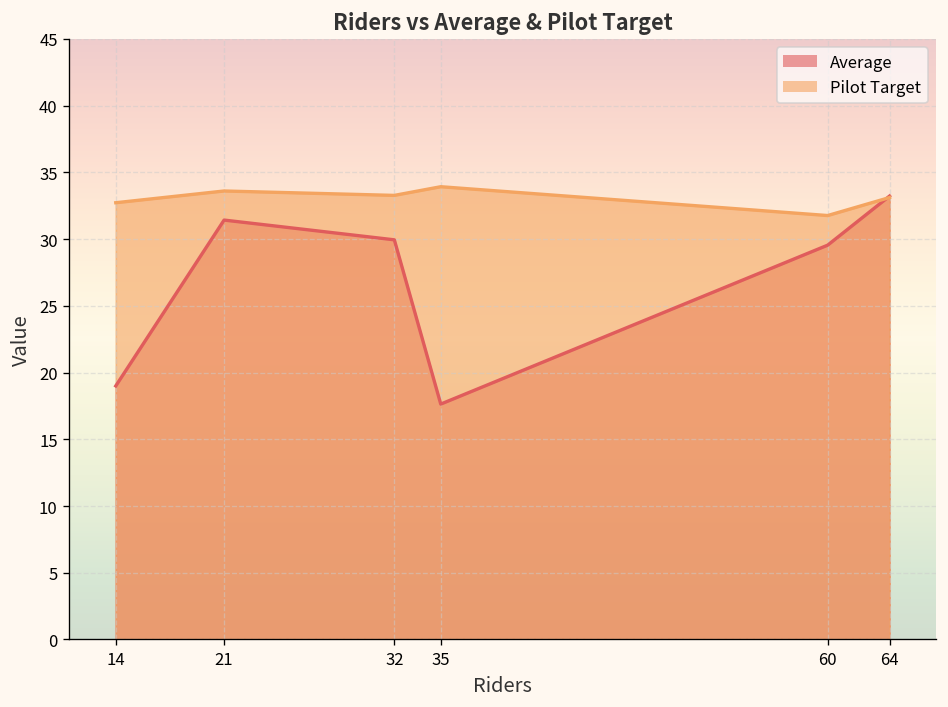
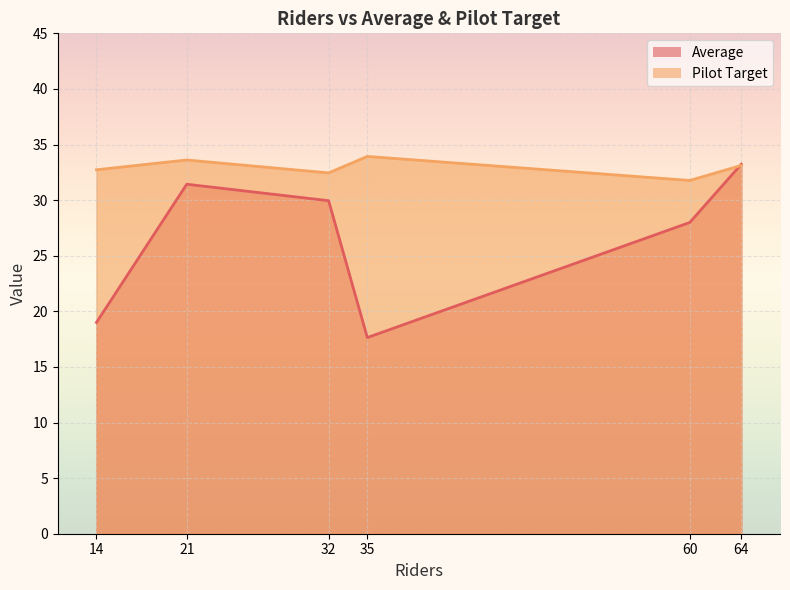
Pilot Target, 32: 33.3 -> 32.5
Average, 60: 29.6 -> 28.0
